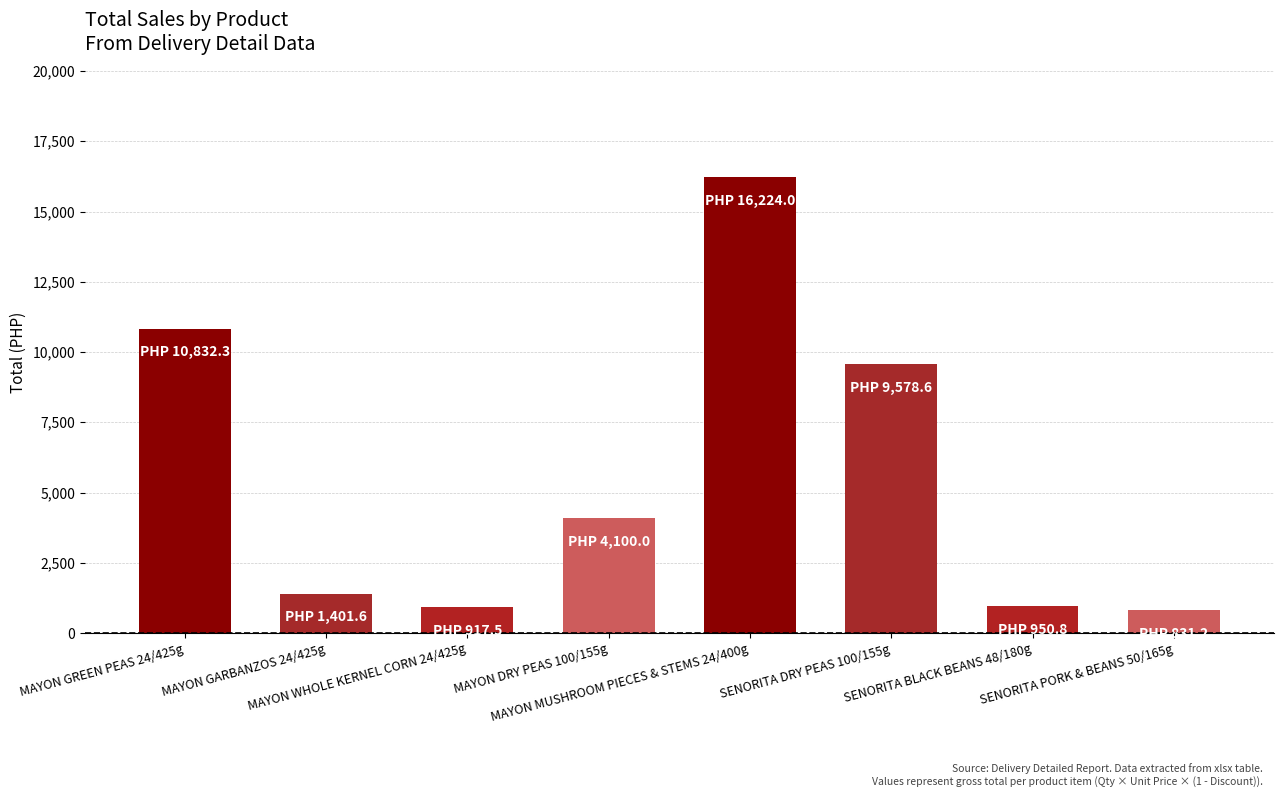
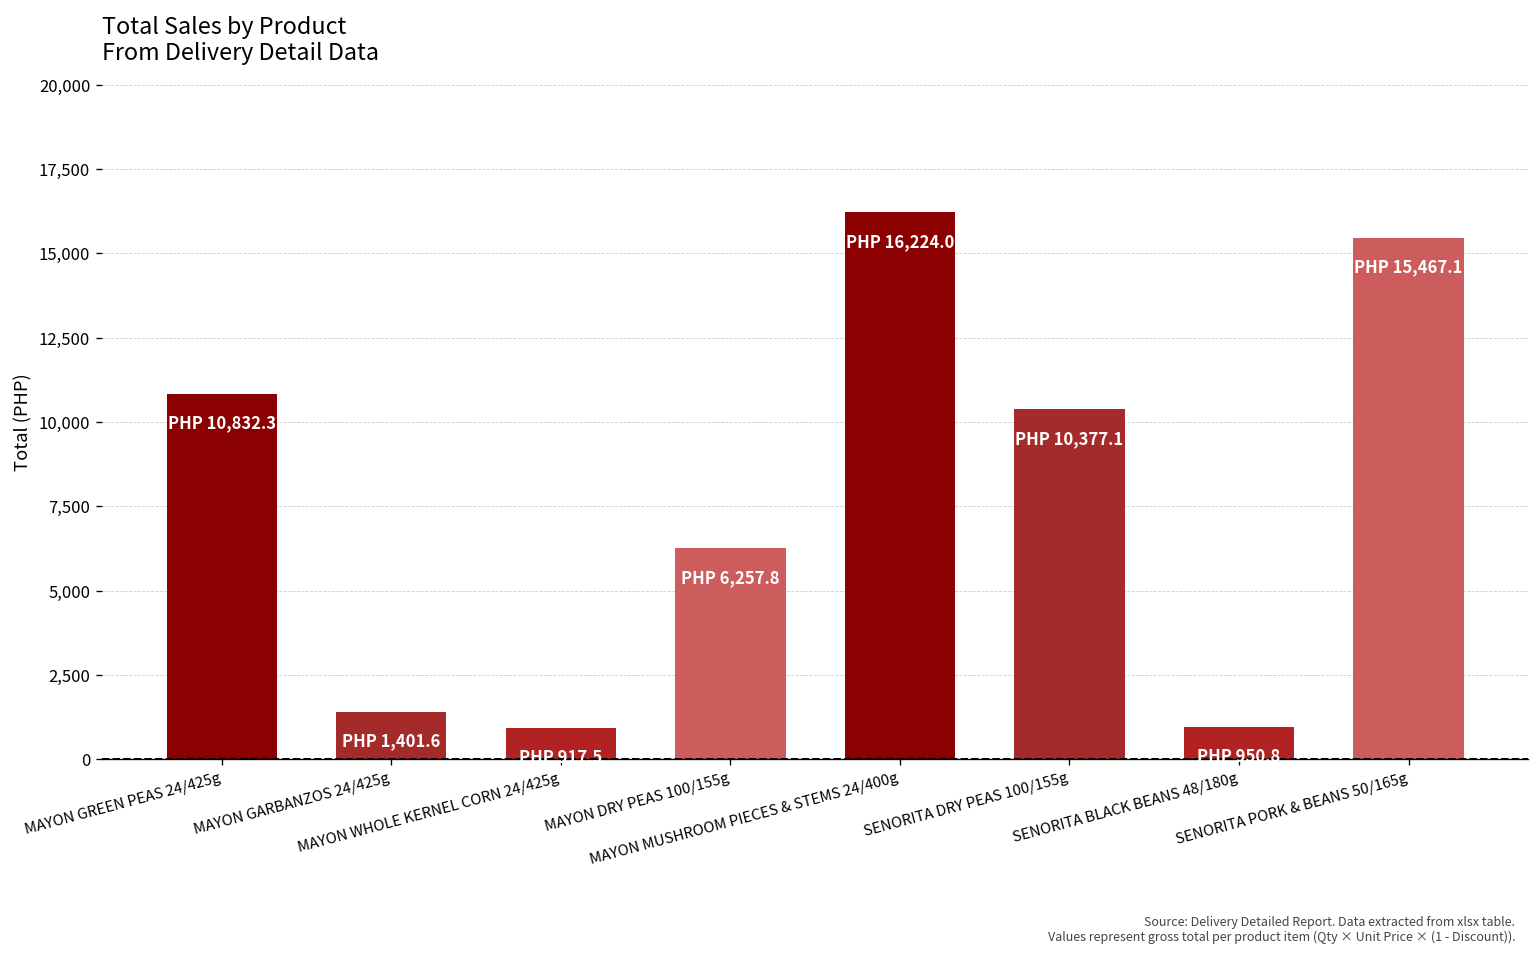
MAYON DRY PEAS 100/155g: 4,100.0 -> 6,257.8
SENORITA DRY PEAS 100/155g: 9,578.6 -> 10,377.1
SENORITA PORK & BEANS 50/165g: 800 -> 15,500
